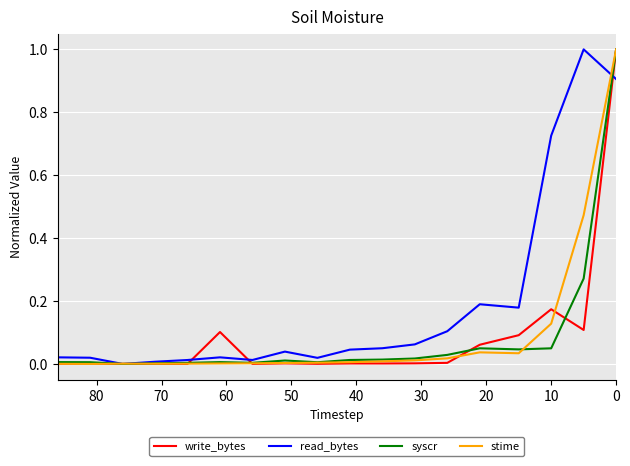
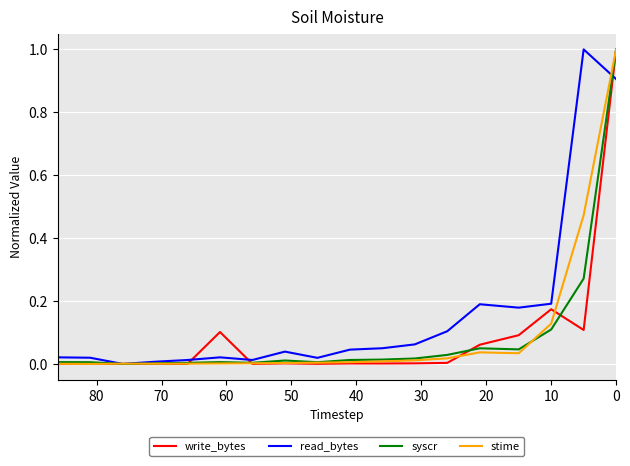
read_bytes, 10: 0.73 -> 0.19
syscr, 10: 0.05 -> 0.11
